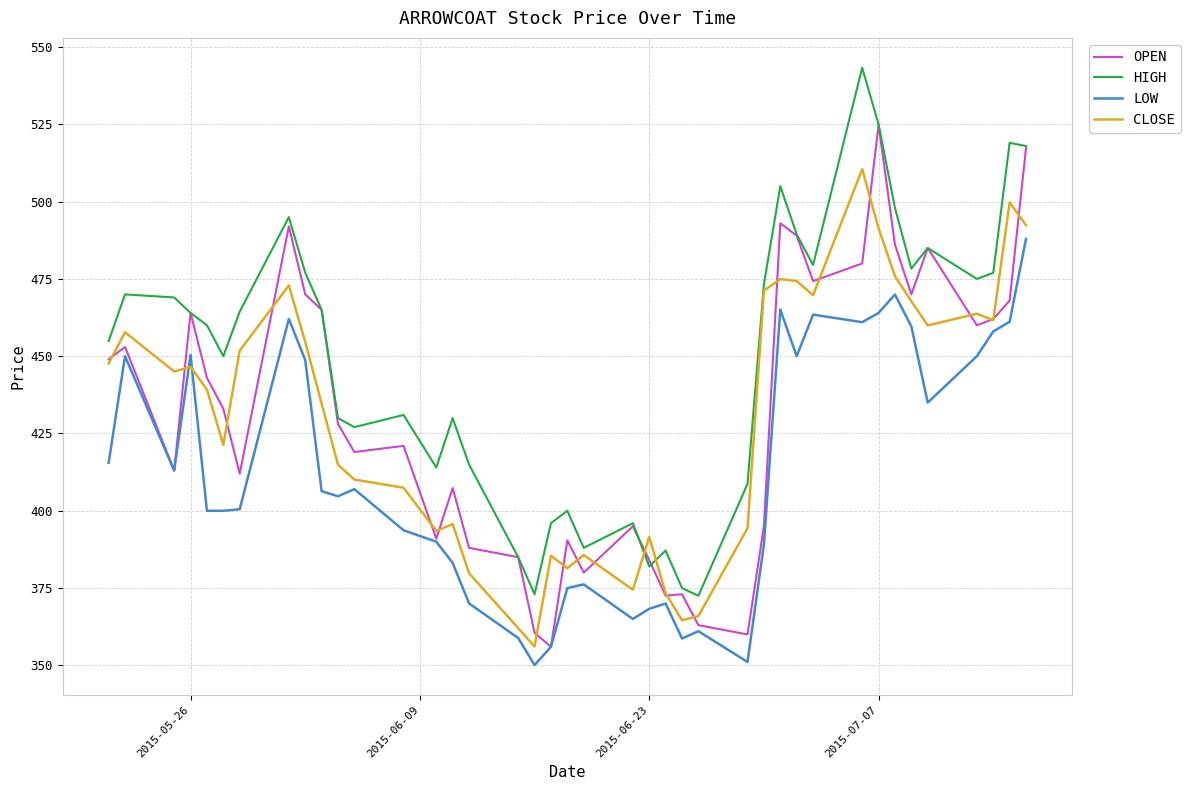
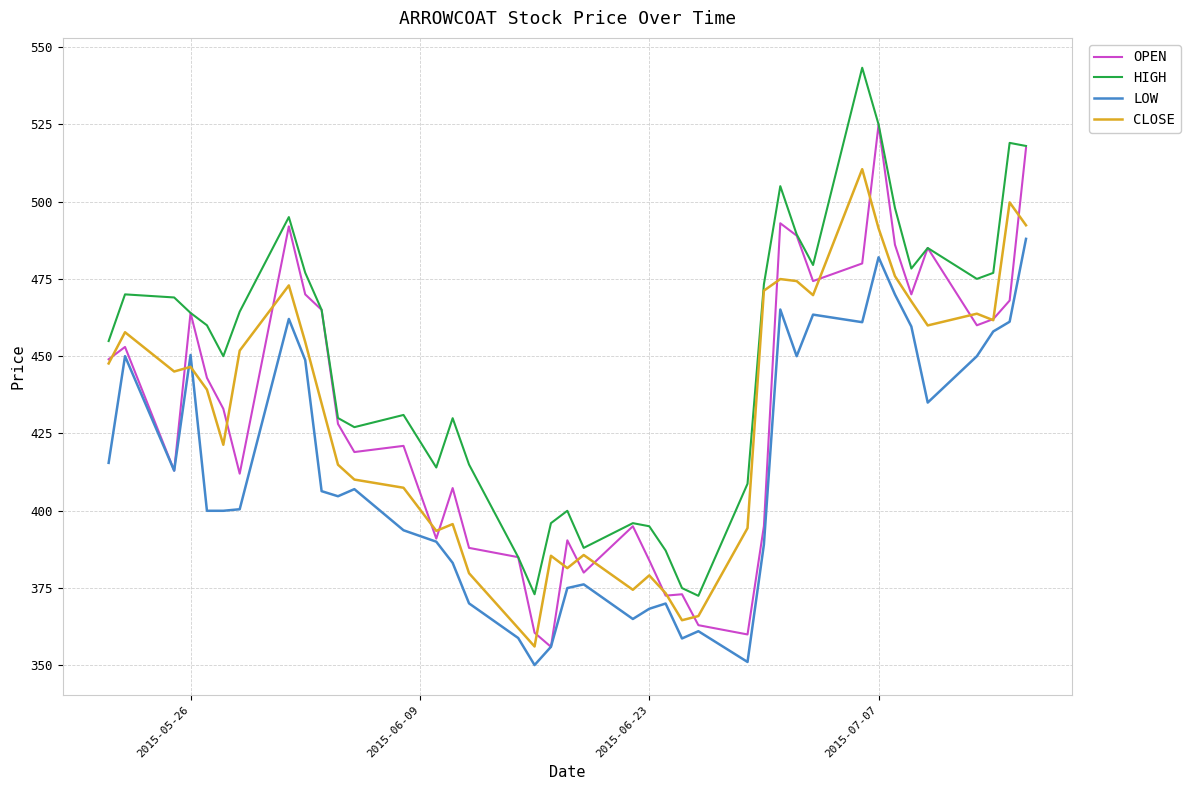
HIGH, 2015-06-23: 382 -> 395
CLOSE, 2015-06-23: 392 -> 379
LOW, 2015-07-07: 464 -> 482
